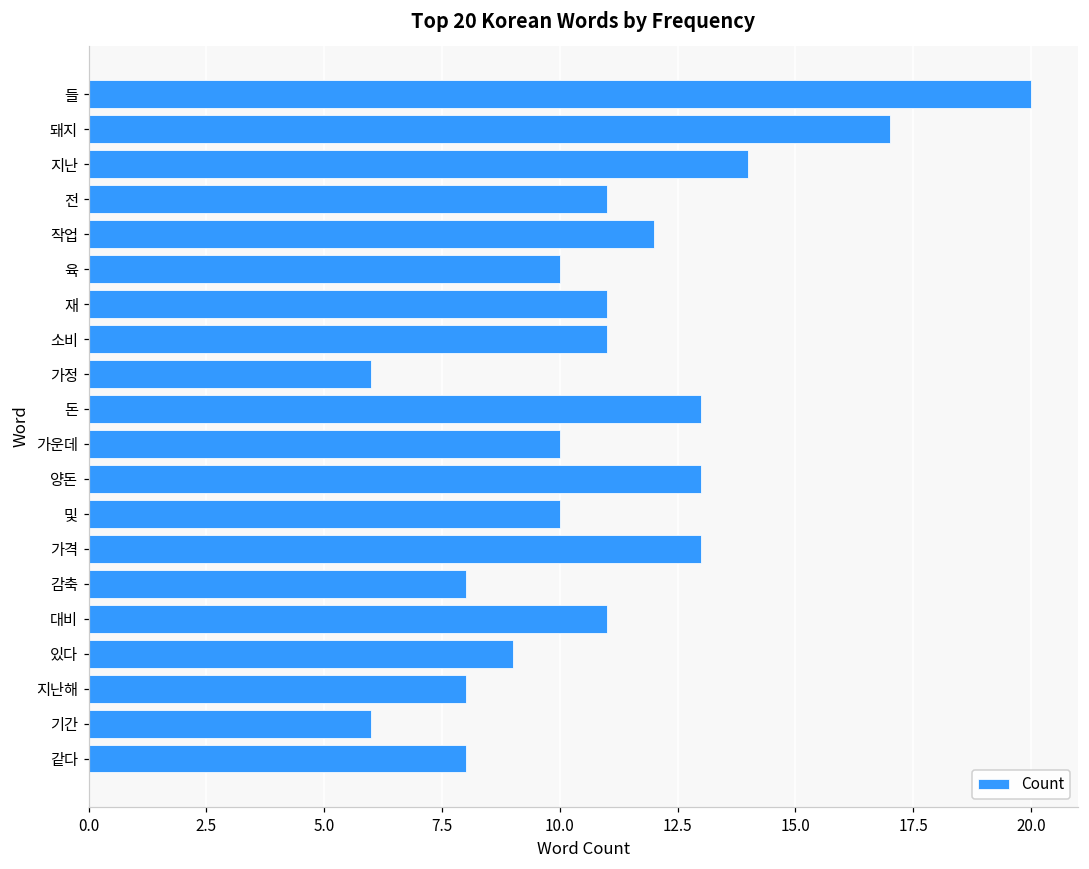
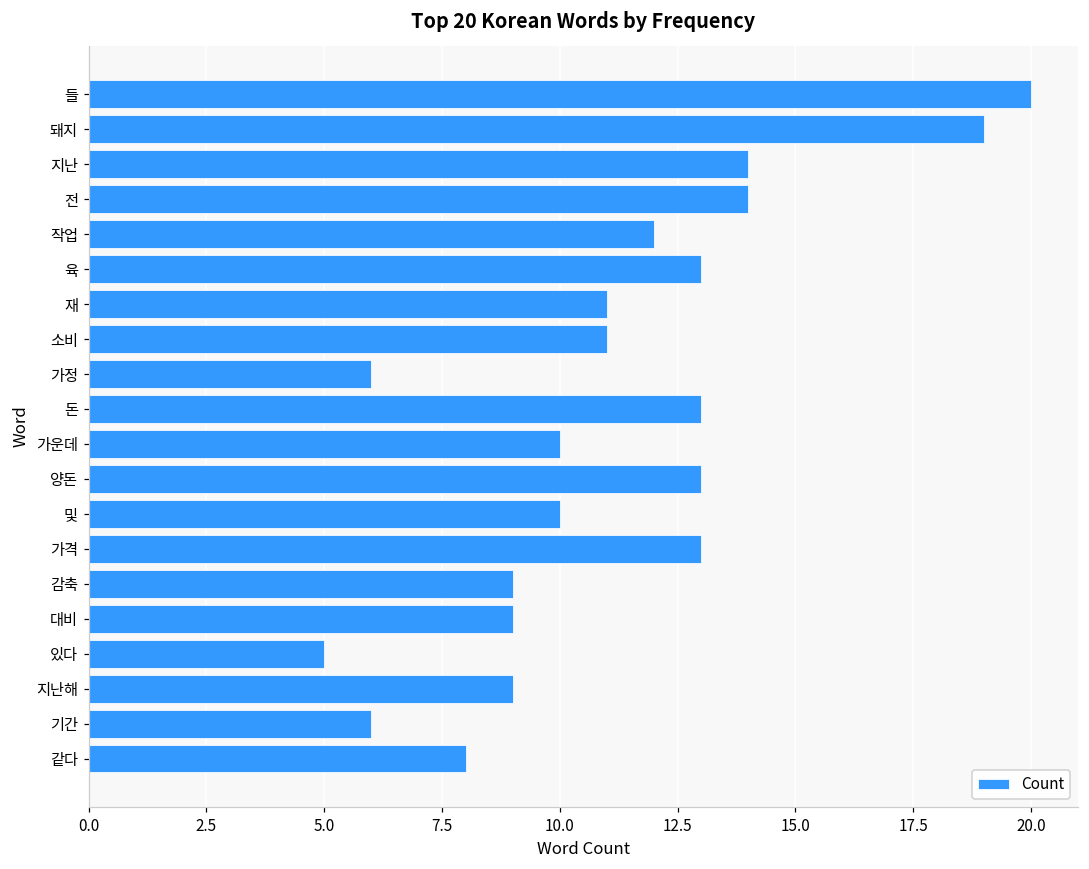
돼지: 17 -> 19
전: 11 -> 14
육: 10 -> 13
감축: 8 -> 9
대비: 11 -> 9
있다: 9 -> 5
지난해: 8 -> 9
